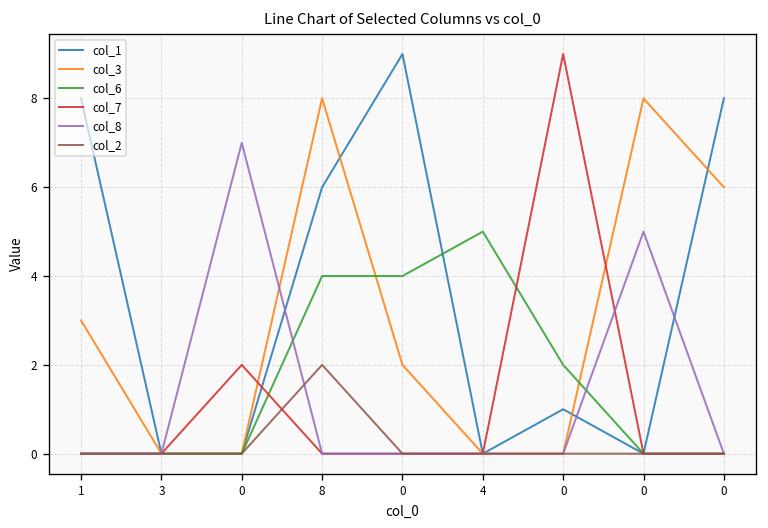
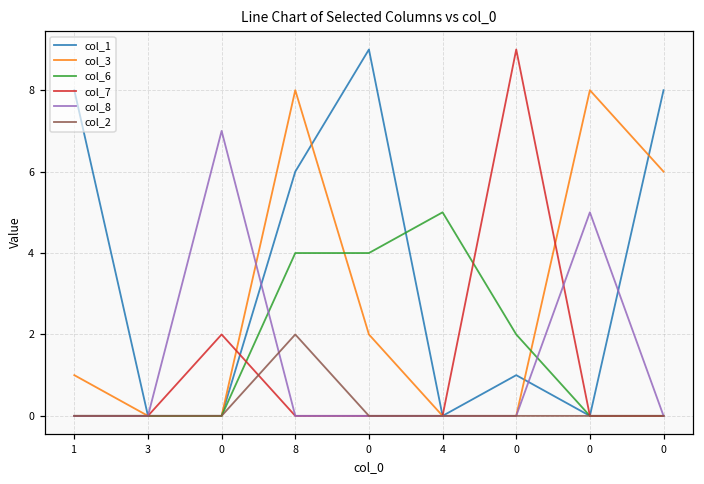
col_3, 1: 3 -> 1
